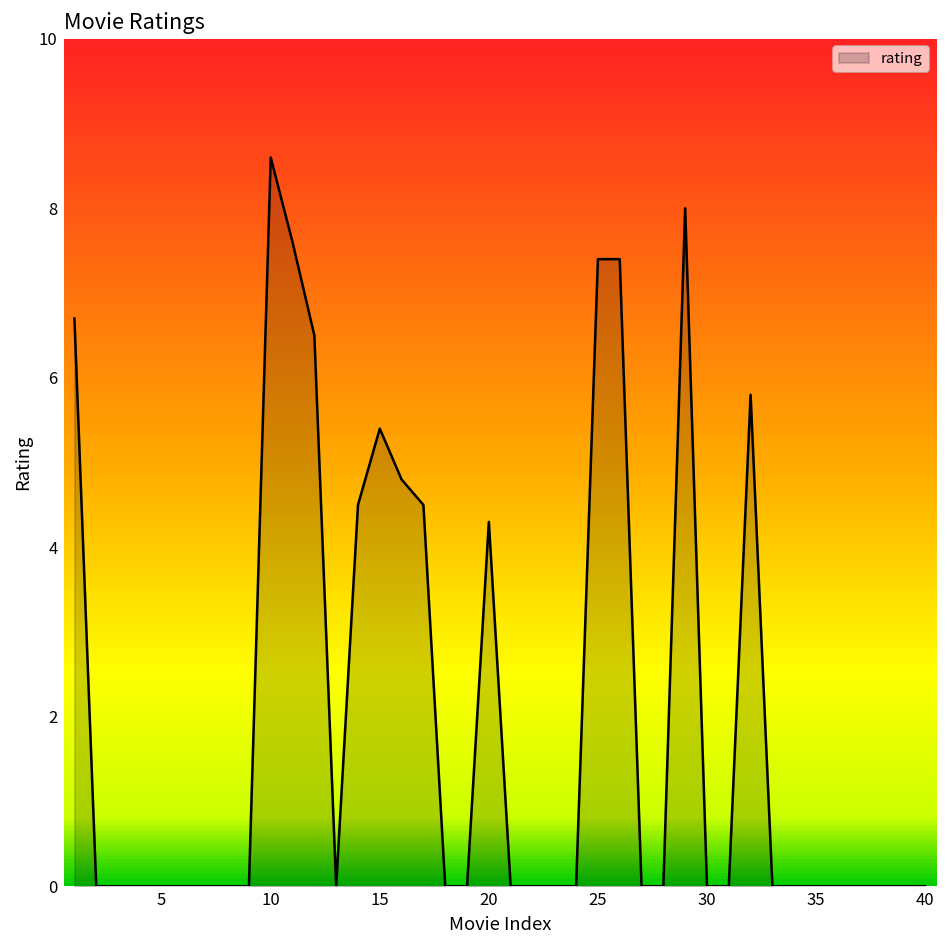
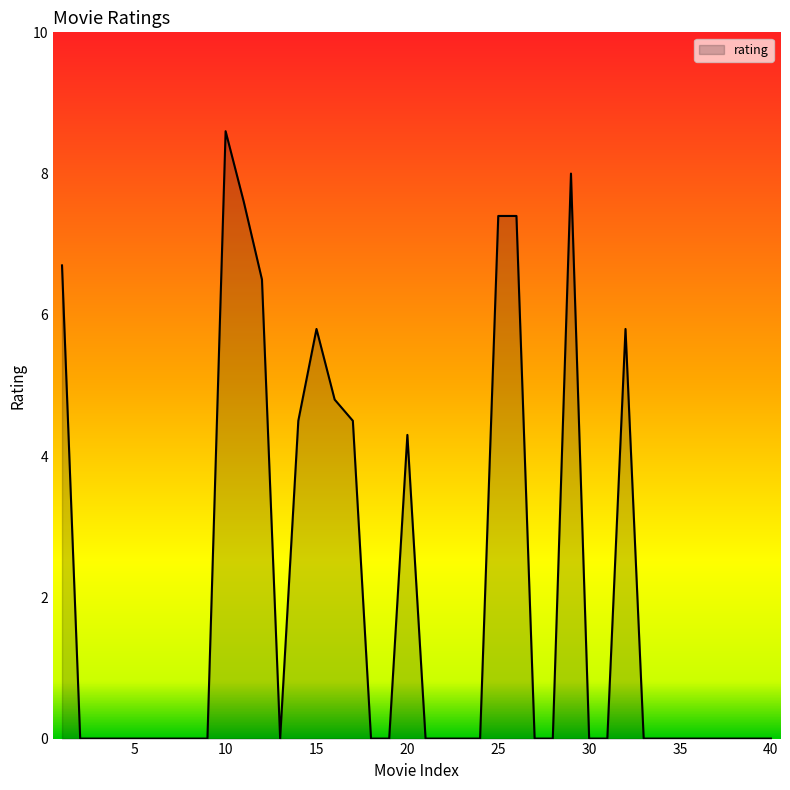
15: 5.4 -> 5.8
